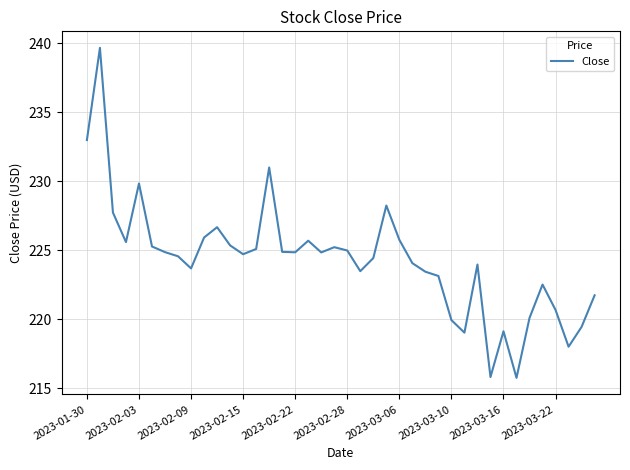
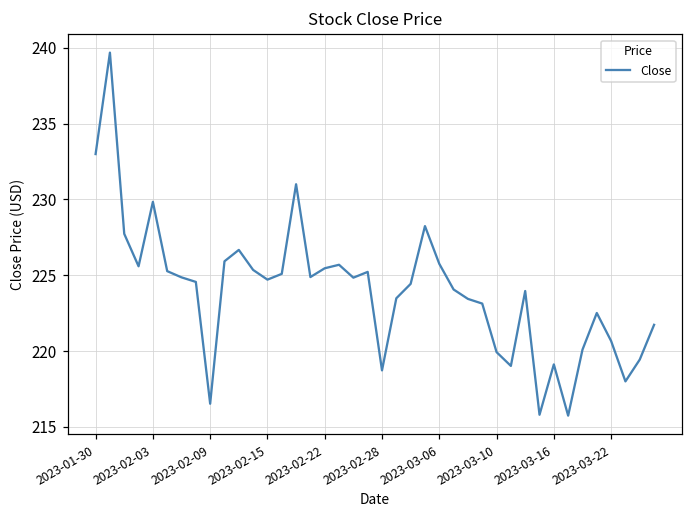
2023-02-09: 223.7 -> 216.5
2023-02-22: 224.9 -> 225.5
2023-02-28: 225.0 -> 218.7
